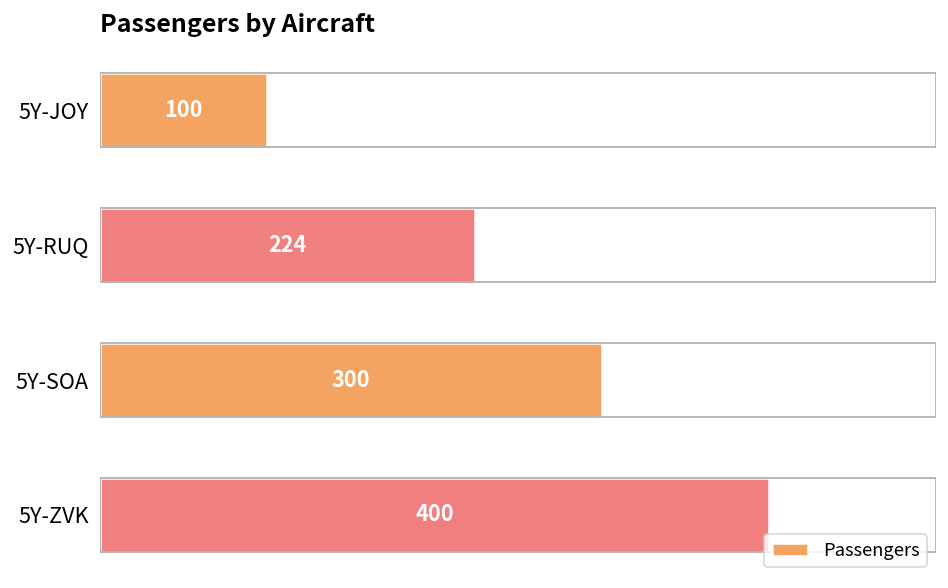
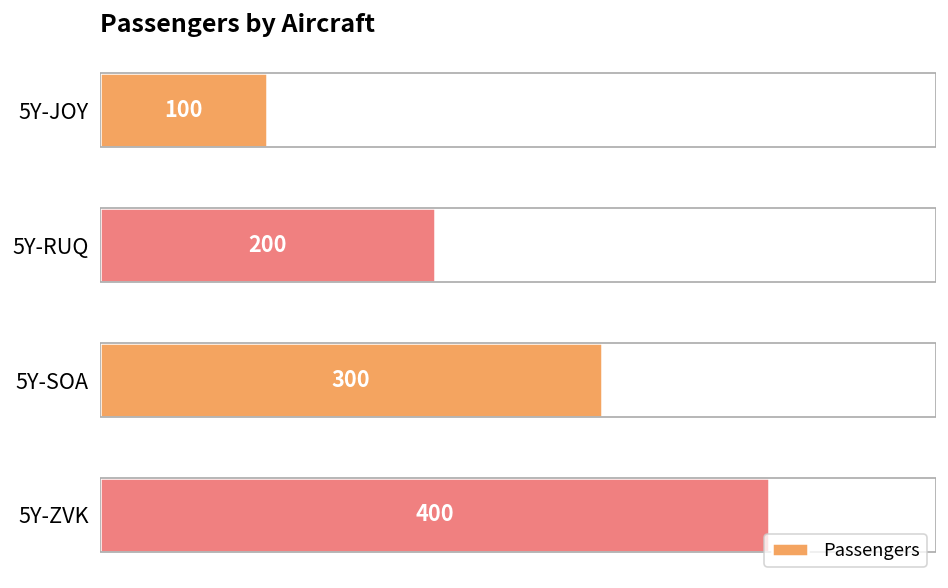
5Y-RUQ: 224 -> 200
